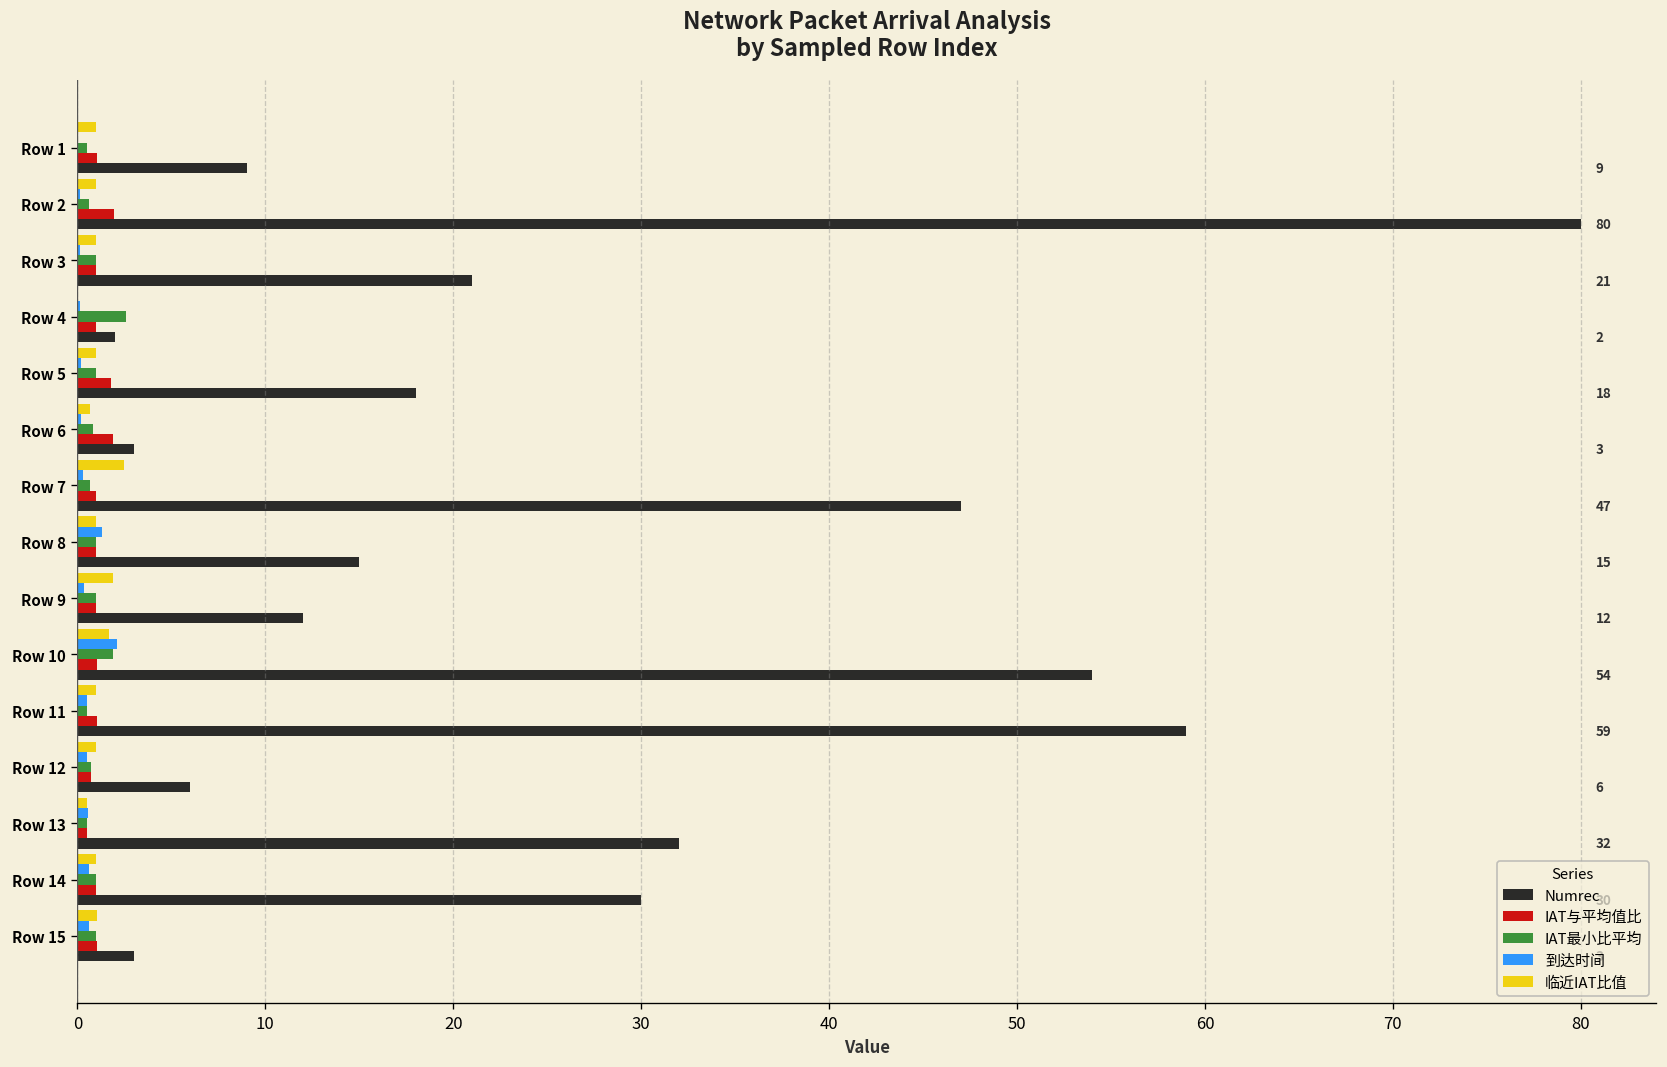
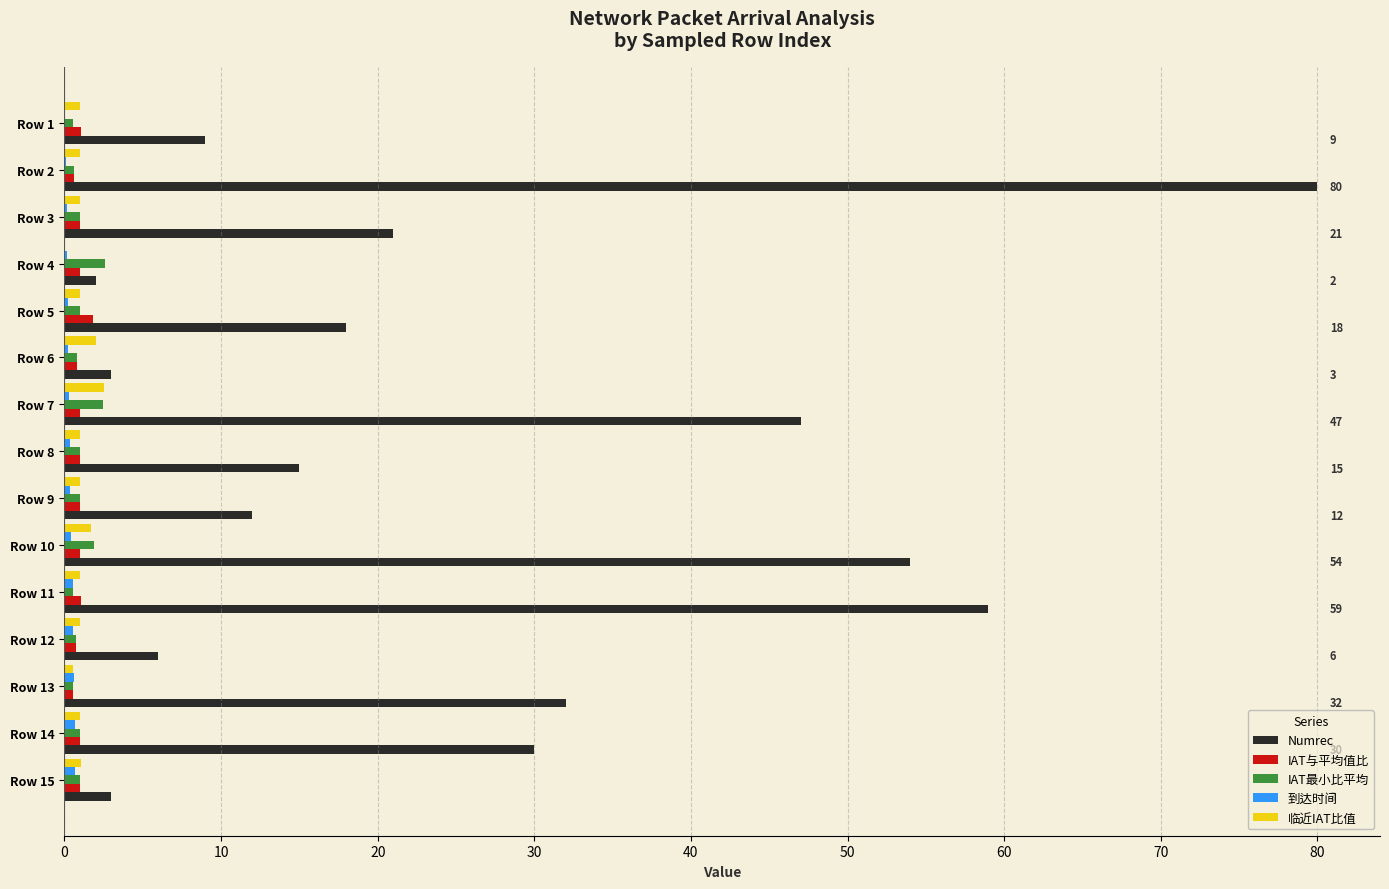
IAT与平均值比, Row 2: 1.9 -> 0.6
临近IAT比值, Row 6: 0.7 -> 2.0
IAT与平均值比, Row 6: 1.9 -> 0.8
IAT最小比平均, Row 7: 0.7 -> 2.5
到达时间, Row 8: 1.3 -> 0.3
临近IAT比值, Row 9: 1.9 -> 1.0
到达时间, Row 10: 2.1 -> 0.4
